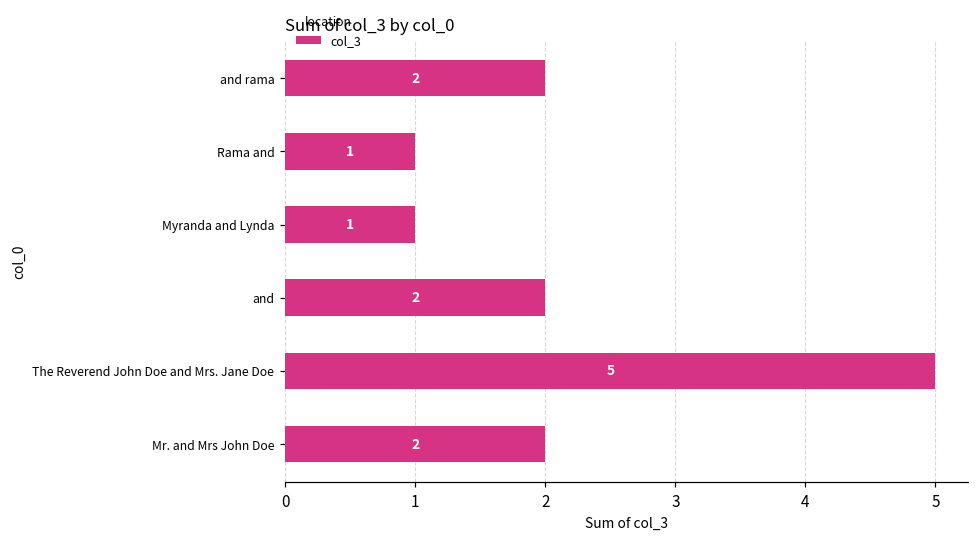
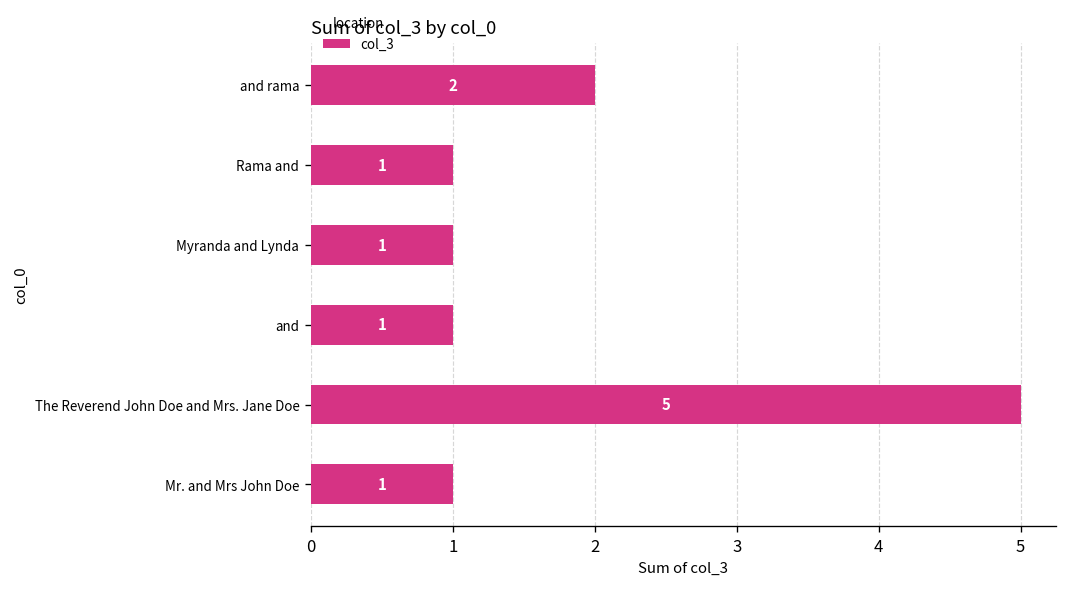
and: 2 -> 1
Mr. and Mrs John Doe: 2 -> 1
